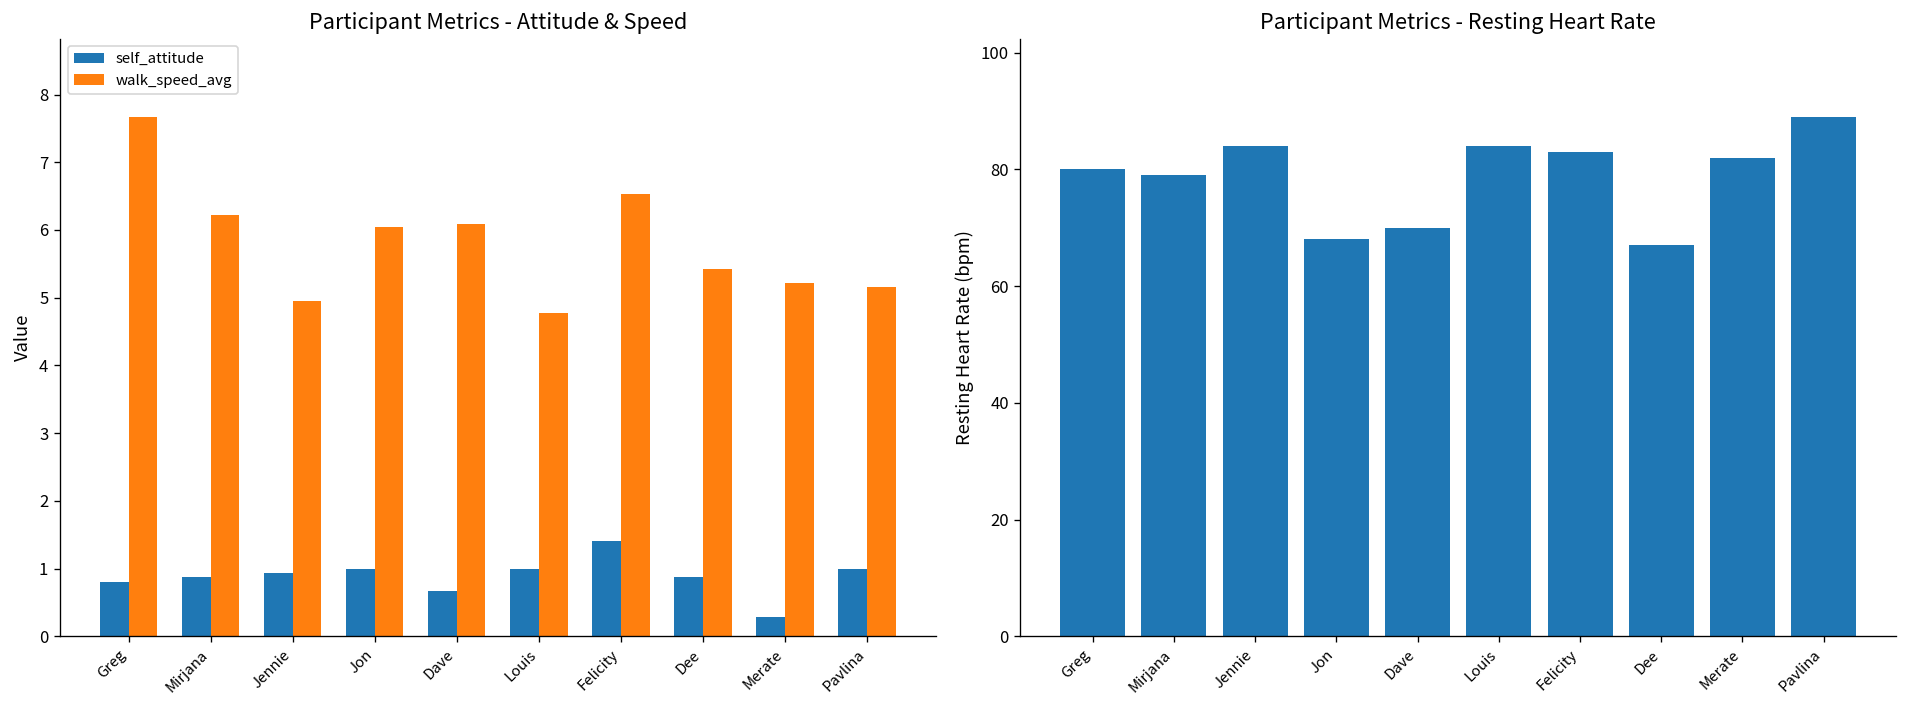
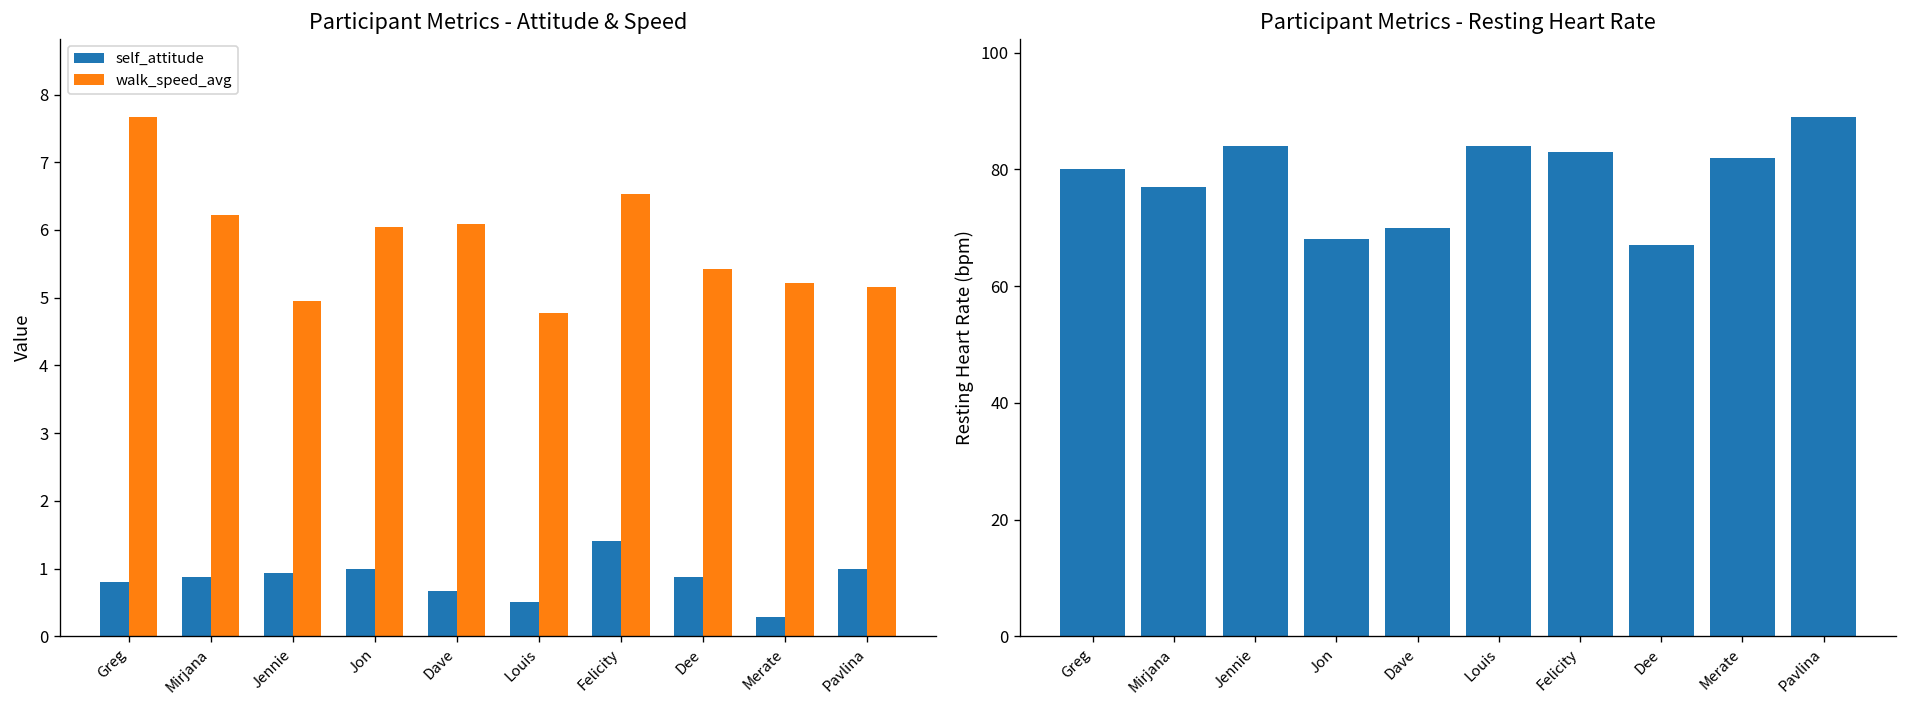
Participant Metrics - Attitude & Speed, self_attitude, Louis: 1.0 -> 0.5
Participant Metrics - Resting Heart Rate, Mirjana: 79 -> 77
